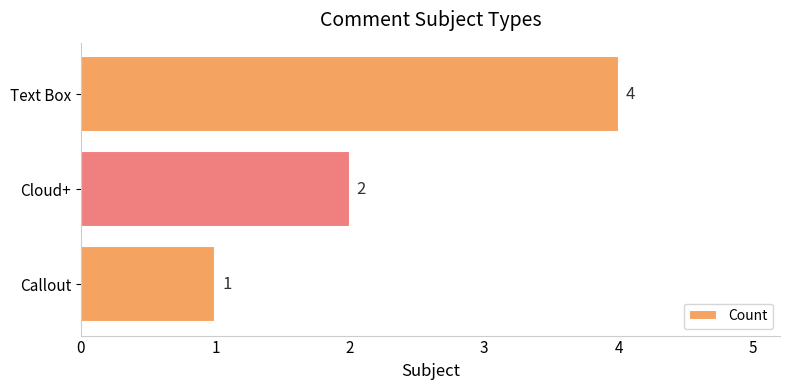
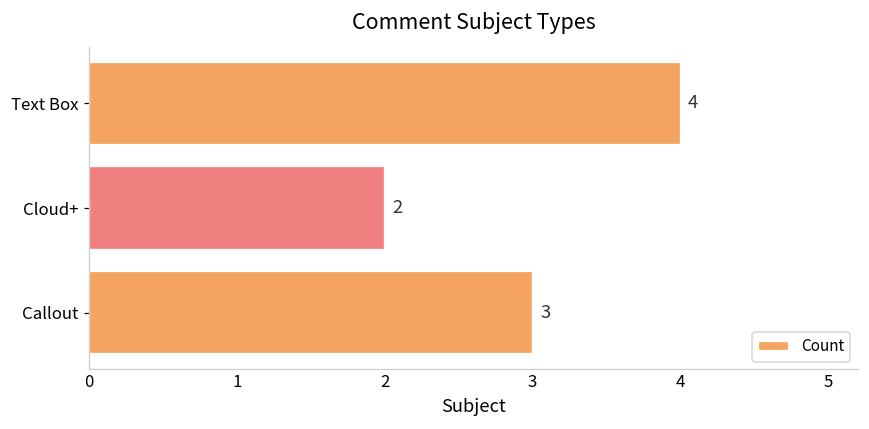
Callout: 1 -> 3
